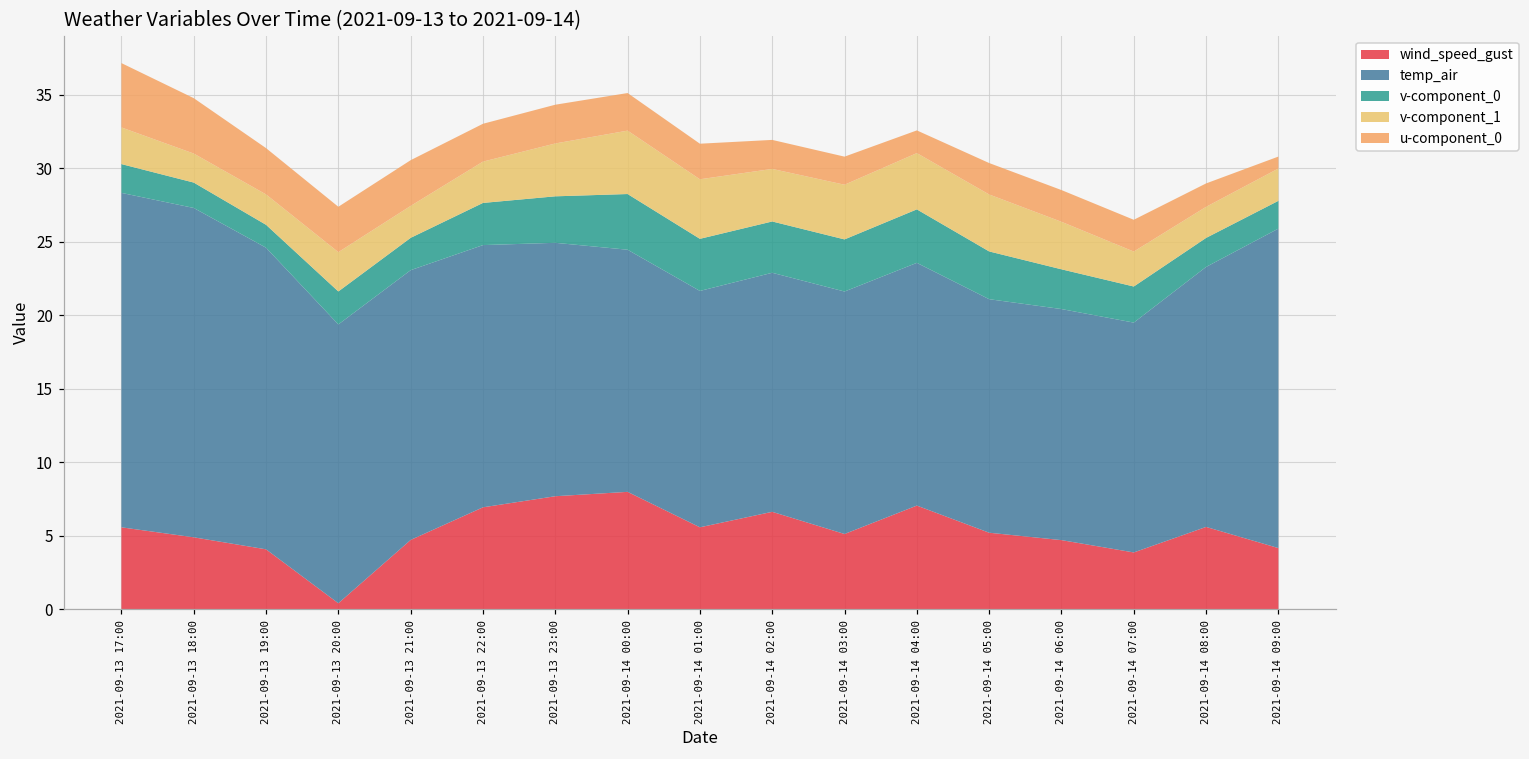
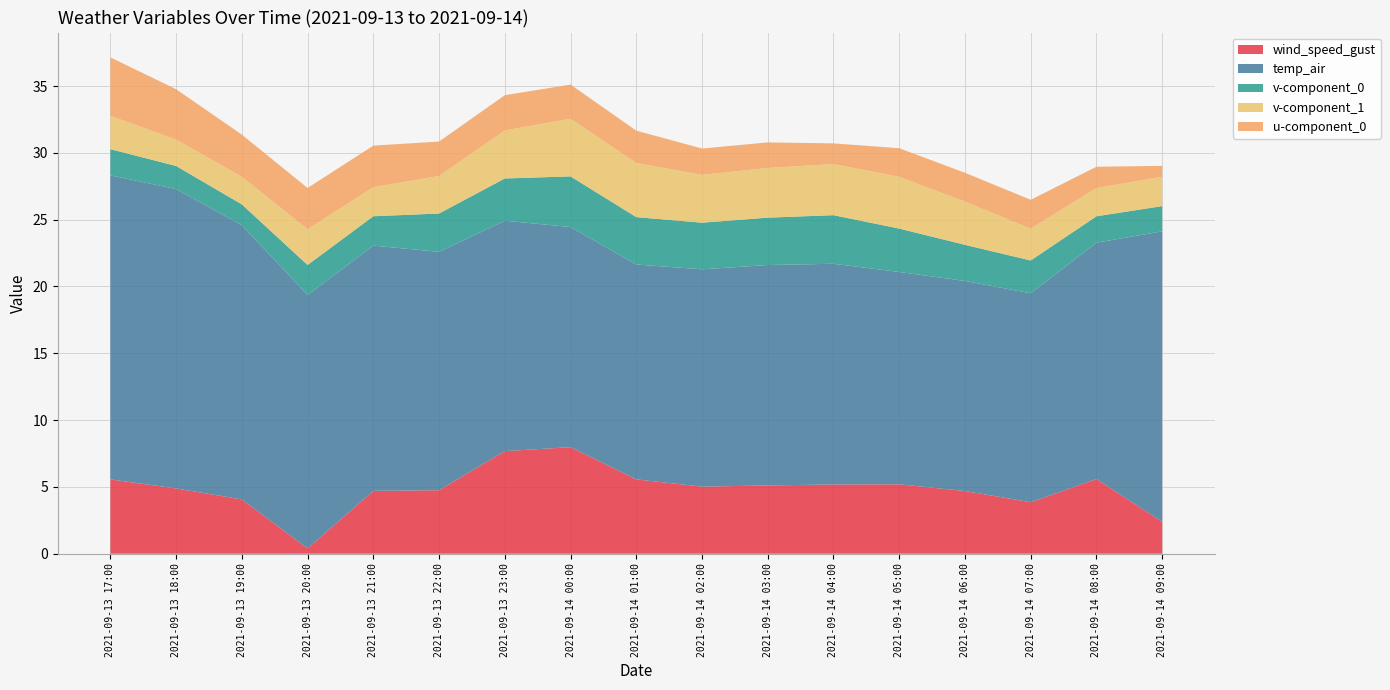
wind_speed_gust, 2021-09-13 22:00: 6.9 -> 4.8
wind_speed_gust, 2021-09-14 02:00: 6.6 -> 5.0
wind_speed_gust, 2021-09-14 04:00: 7.0 -> 5.2
wind_speed_gust, 2021-09-14 09:00: 4.1 -> 2.4
